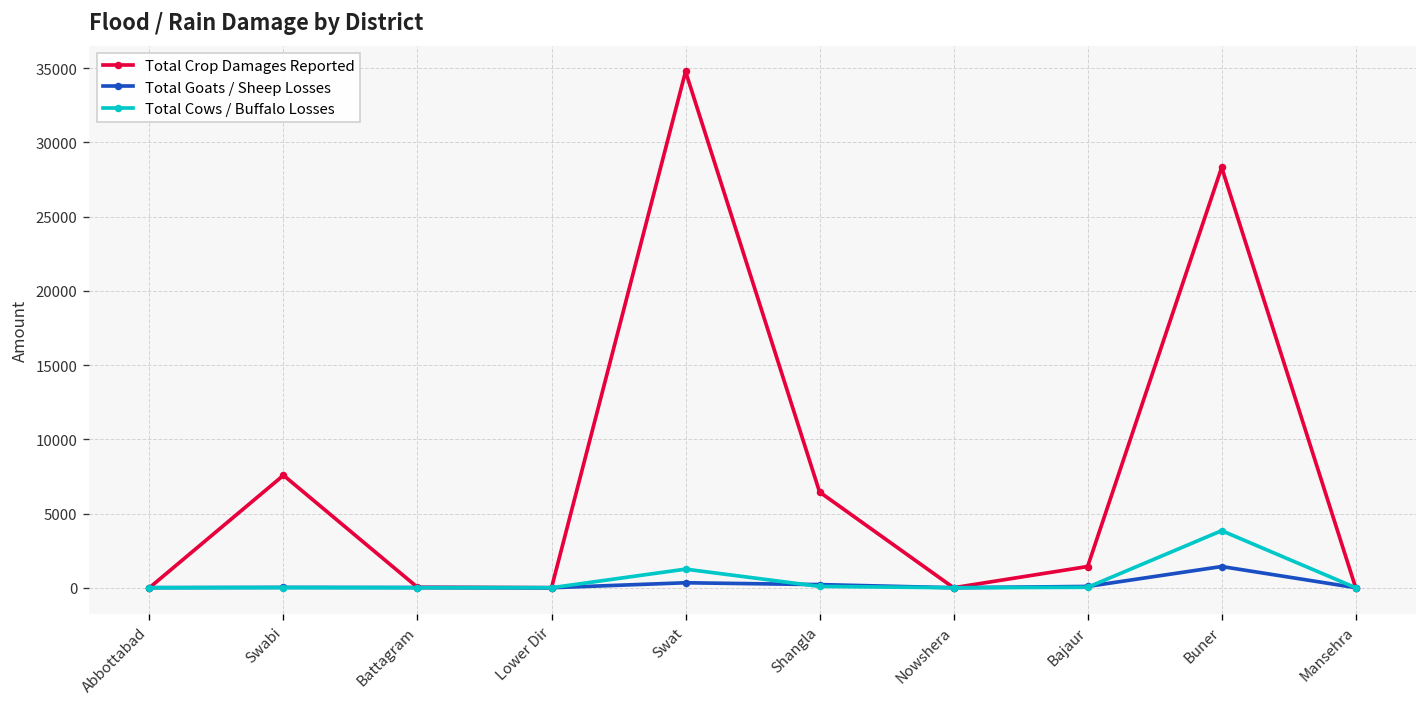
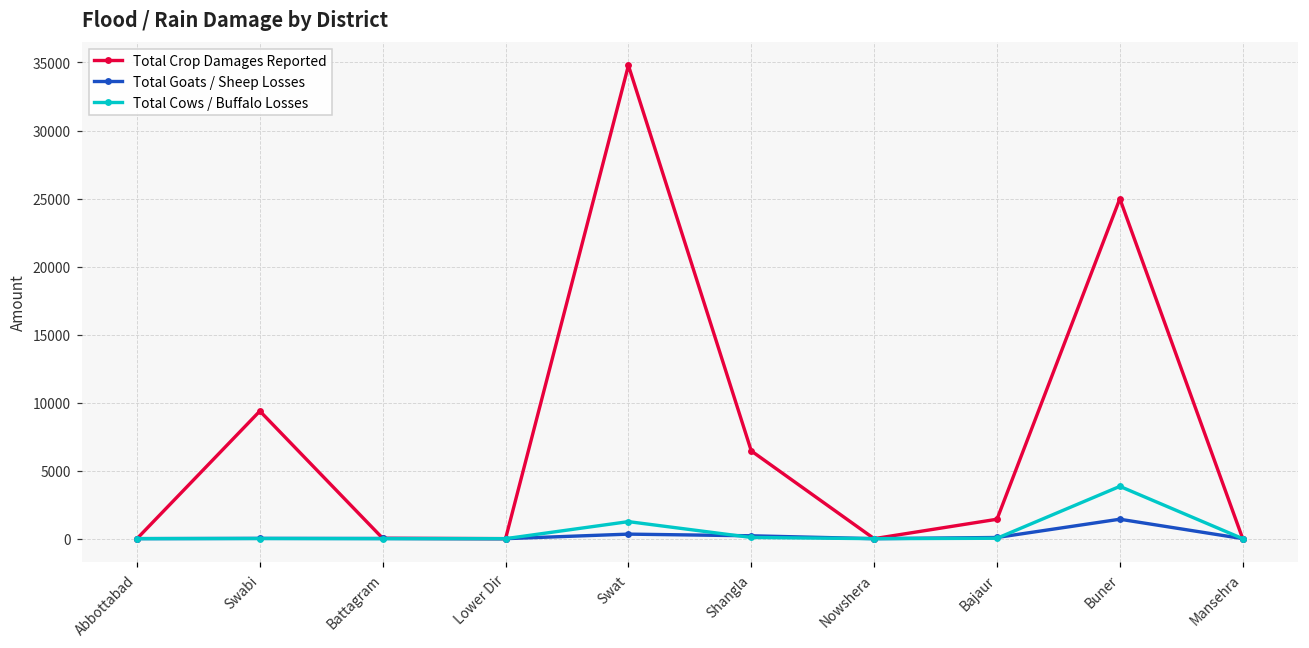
Total Crop Damages Reported, Swabi: 7600 -> 9400
Total Crop Damages Reported, Buner: 28300 -> 25000
